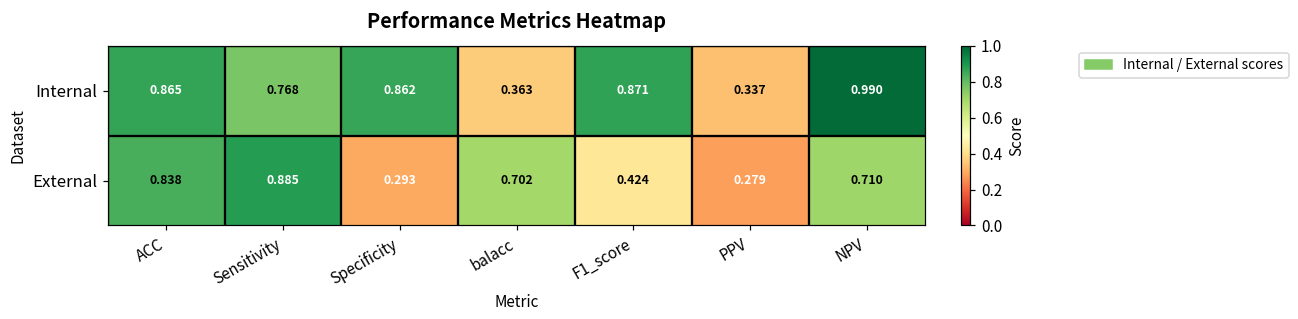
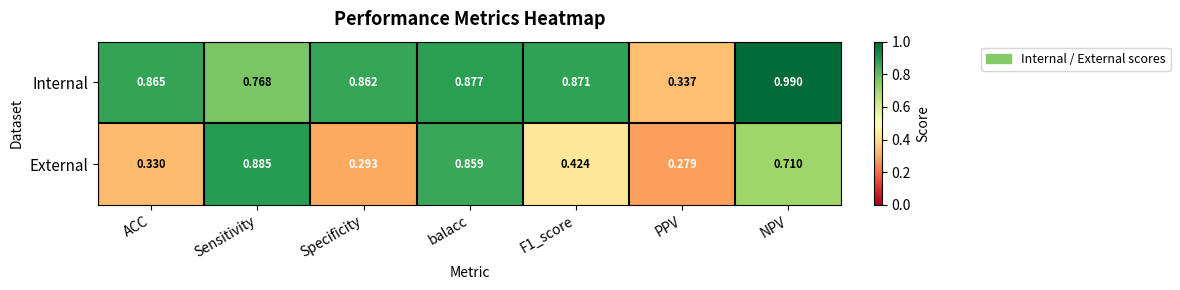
Internal, balacc: 0.363 -> 0.877
External, ACC: 0.838 -> 0.330
External, balacc: 0.702 -> 0.859
